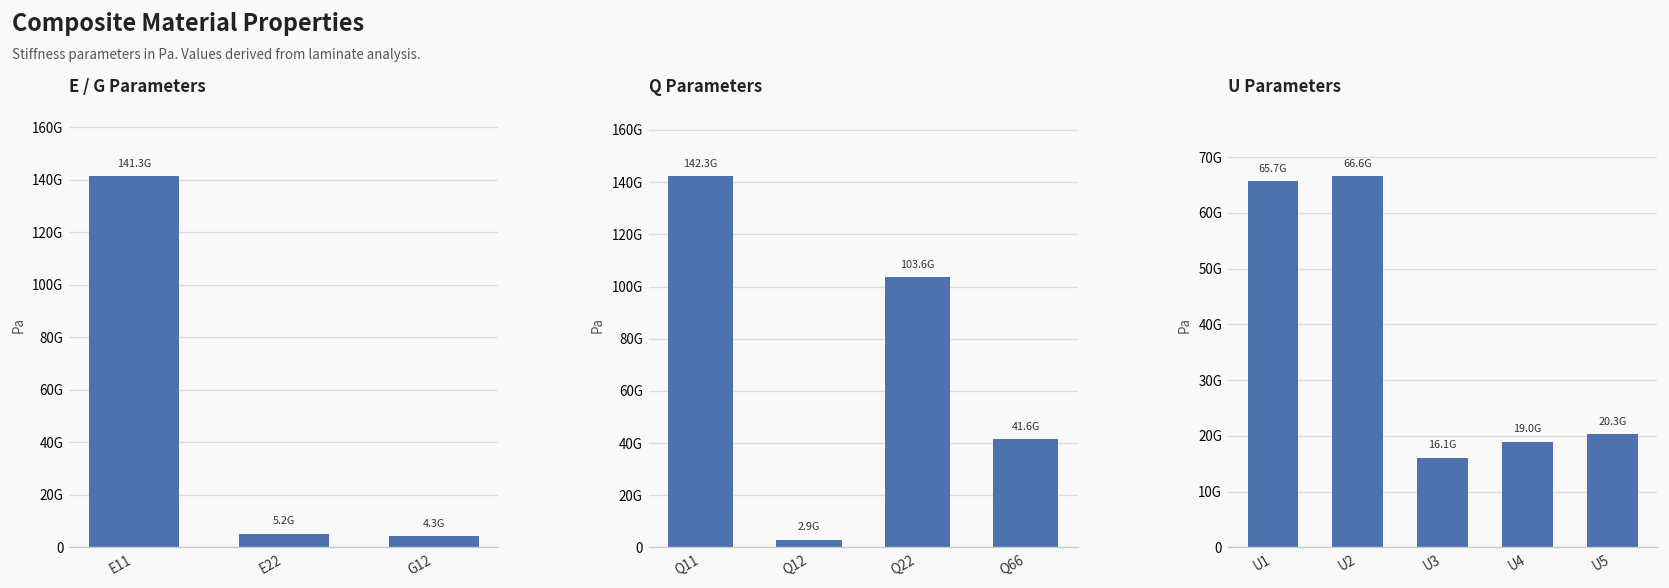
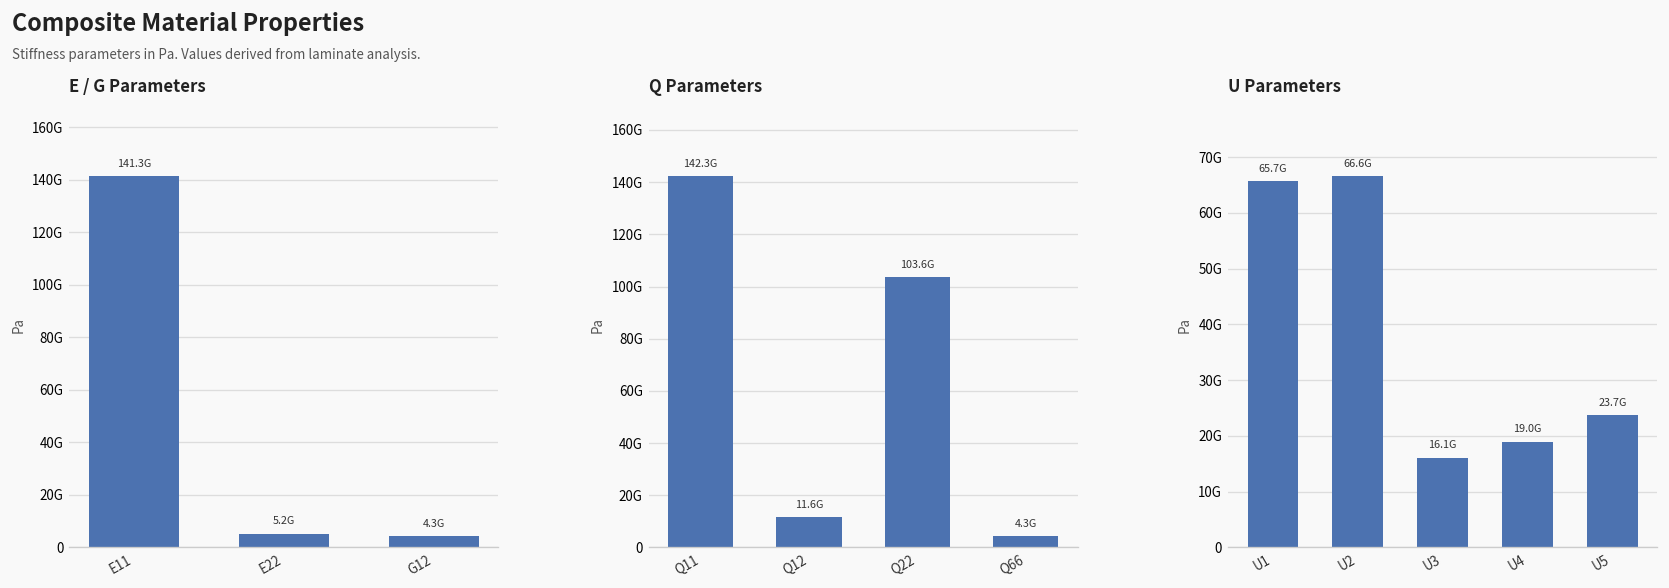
Q Parameters, Q12: 2.9G -> 11.6G
Q Parameters, Q66: 41.6G -> 4.3G
U Parameters, U5: 20.3G -> 23.7G
